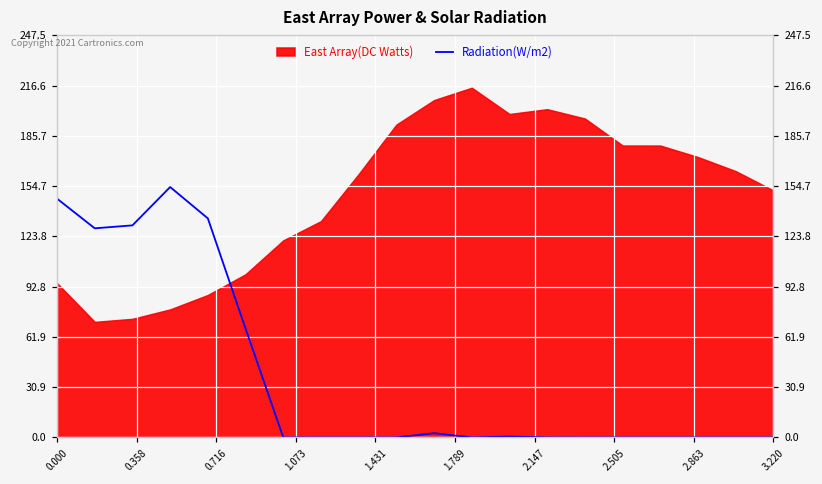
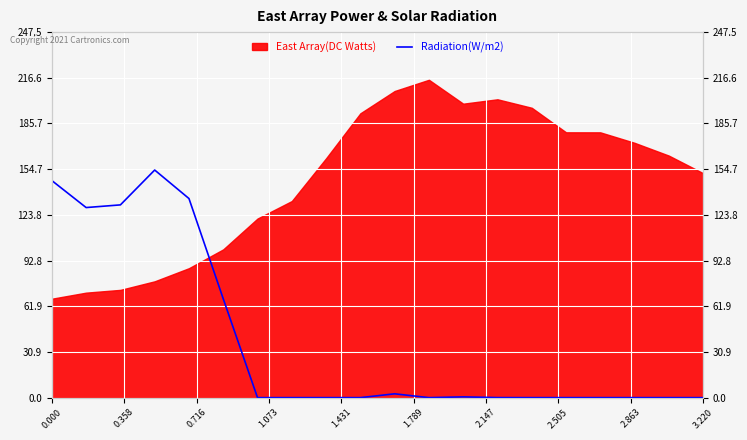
East Array(DC Watts), 0.000: 95 -> 67
